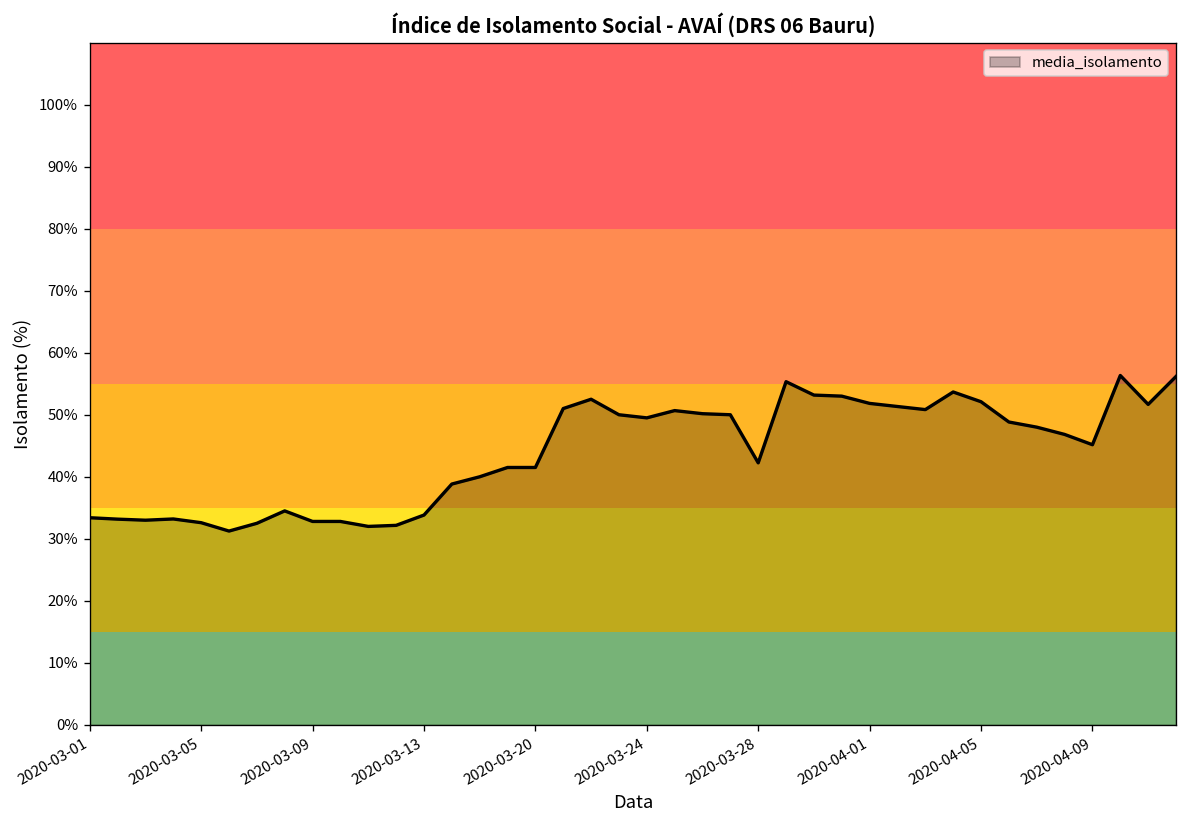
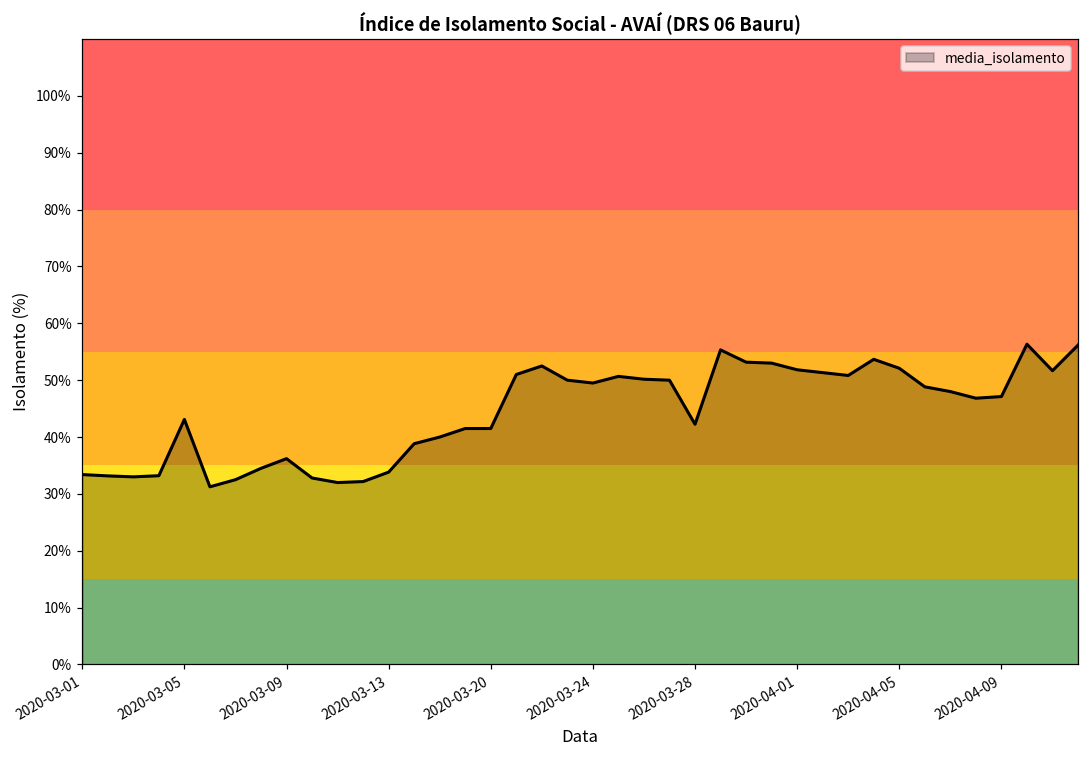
2020-03-05: 33% -> 43%
2020-03-09: 33% -> 36%
2020-04-09: 45% -> 47%
